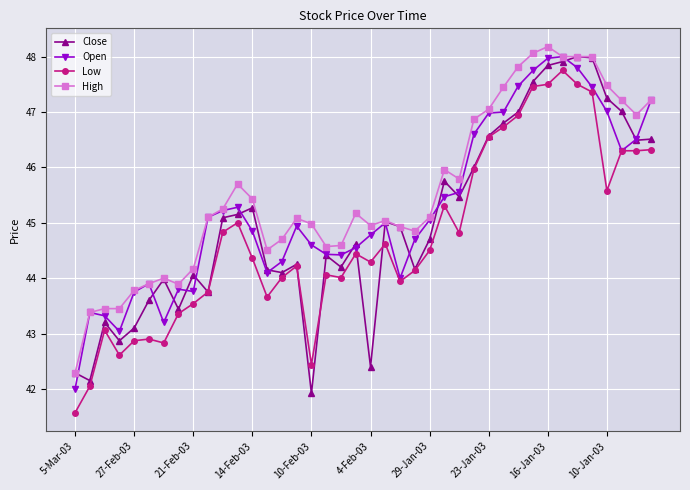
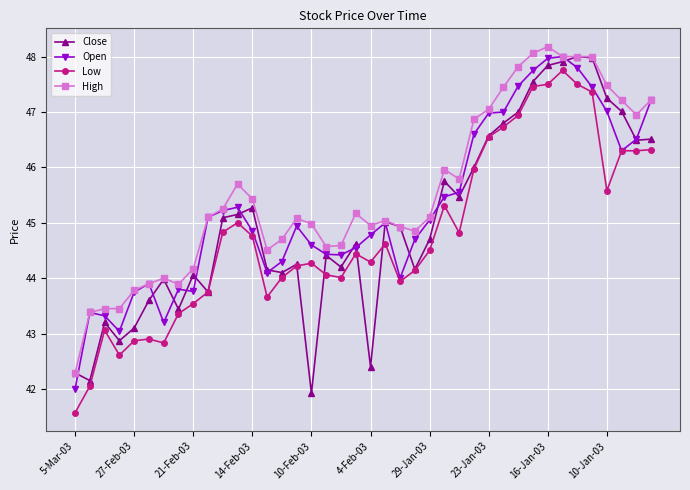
Low, 14-Feb-03: 44.4 -> 44.8
Low, 10-Feb-03: 42.4 -> 44.3
